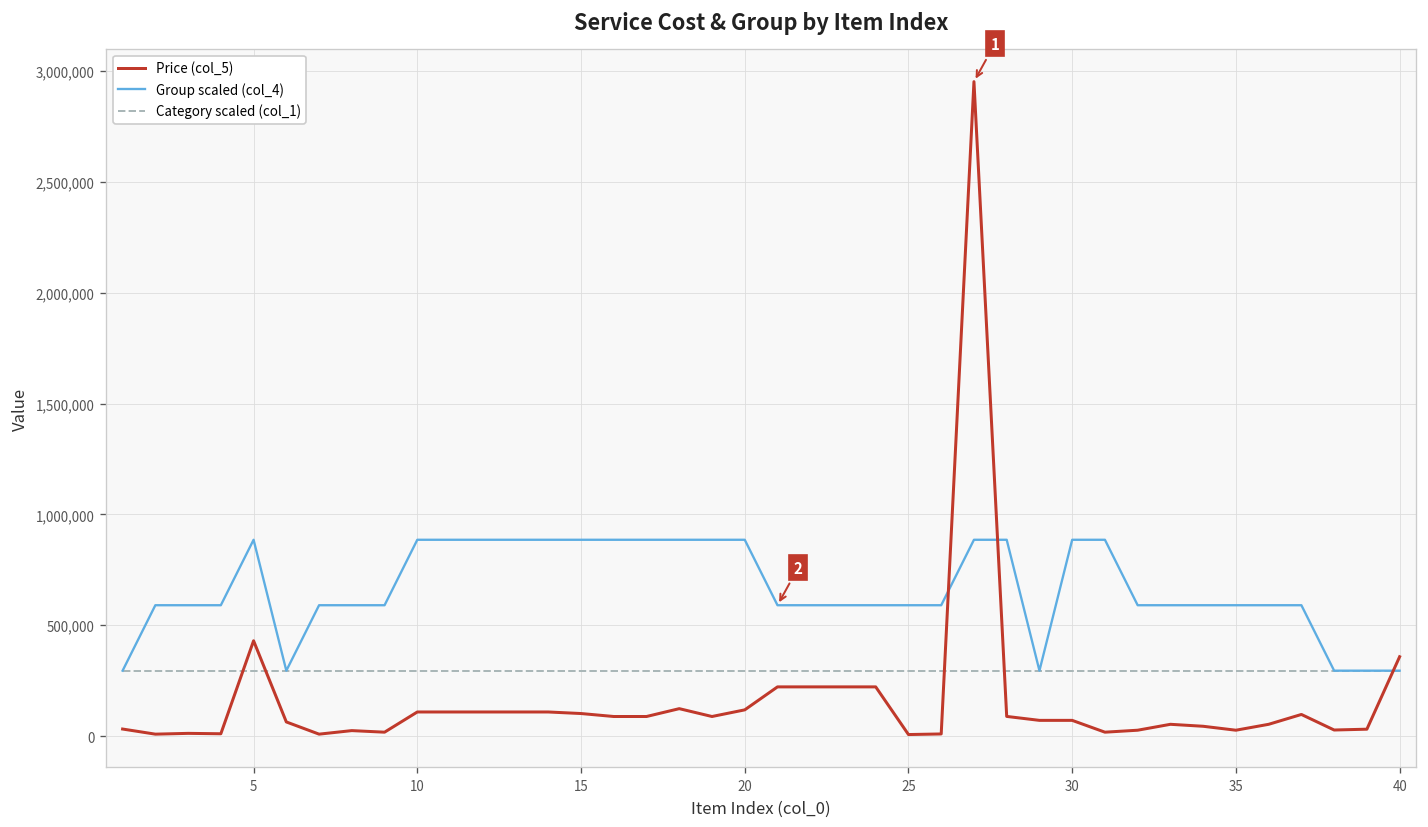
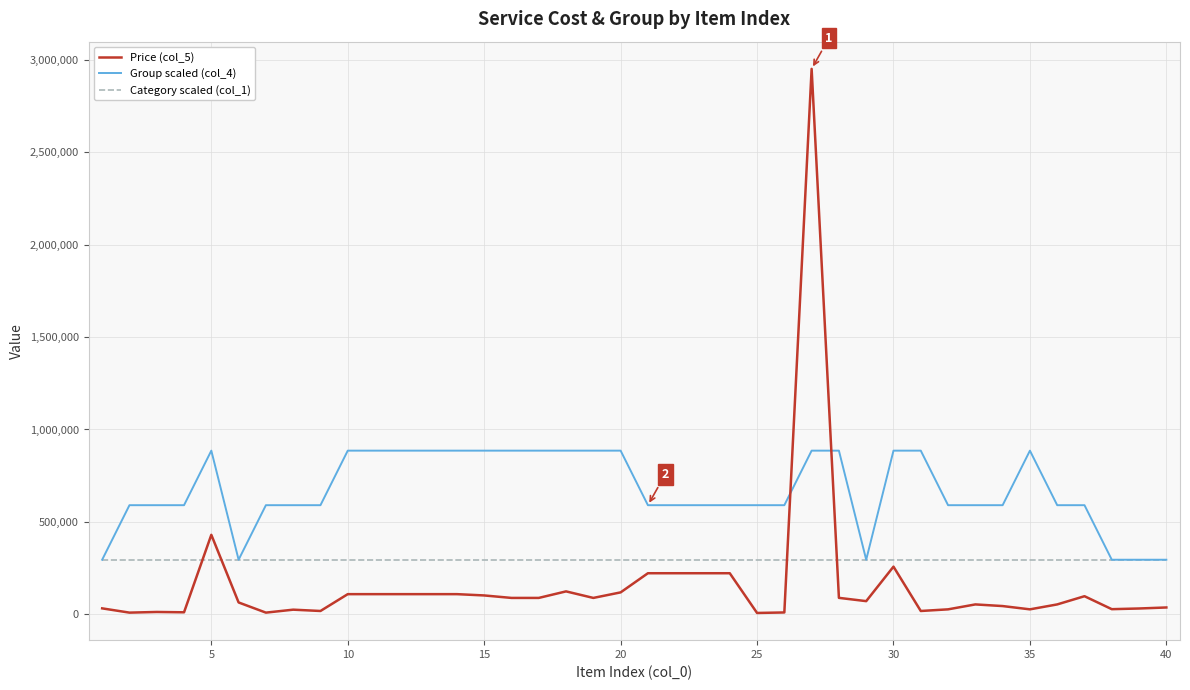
Price (col_5), 30: 70,000 -> 260,000
Group scaled (col_4), 35: 590,000 -> 890,000
Price (col_5), 40: 360,000 -> 40,000
